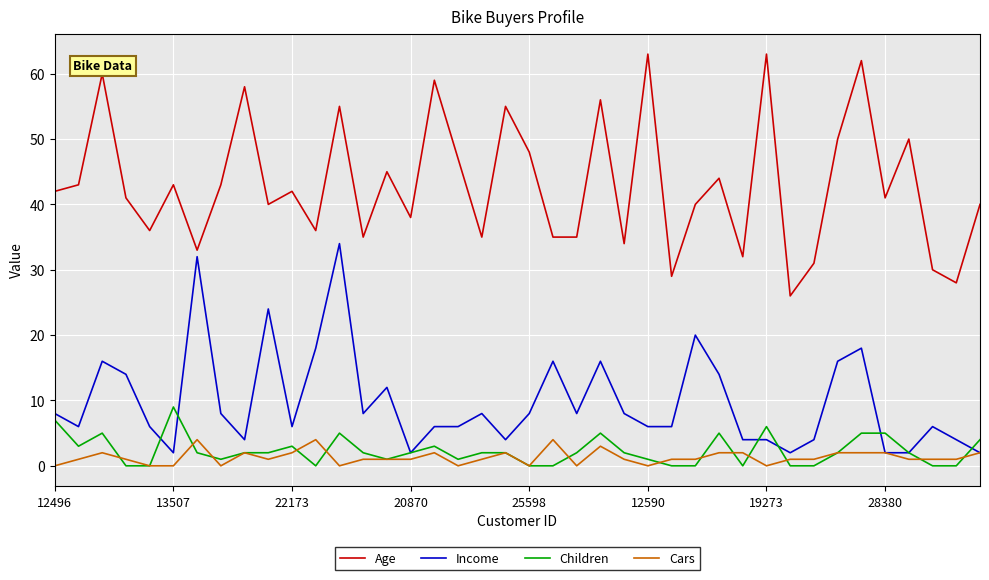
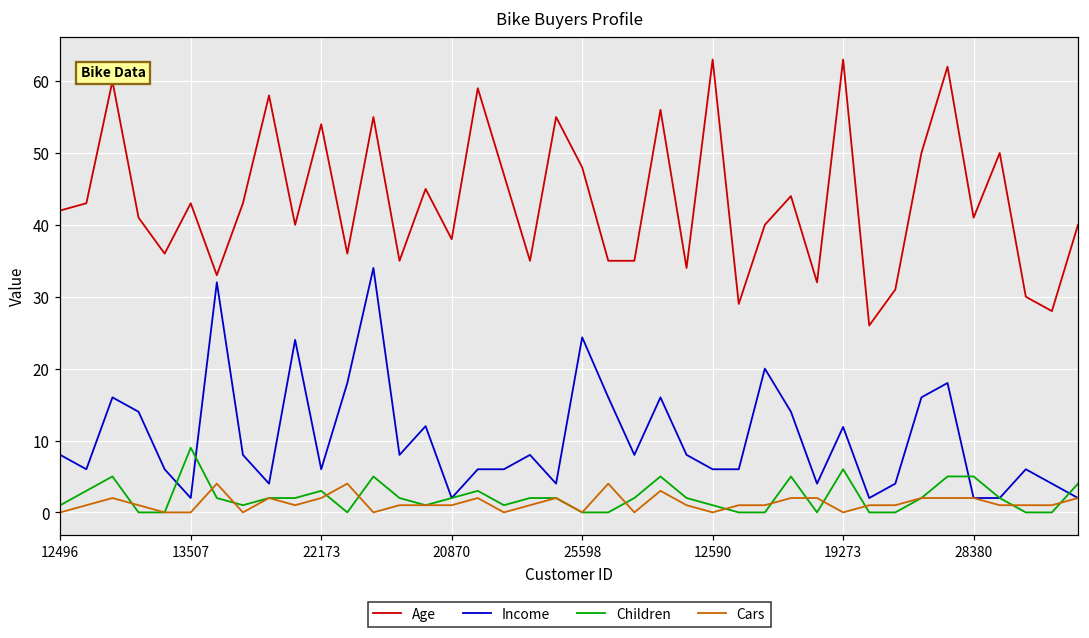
Children, 12496: 7 -> 1
Age, 22173: 42 -> 54
Income, 25598: 8 -> 24
Income, 19273: 4 -> 12
